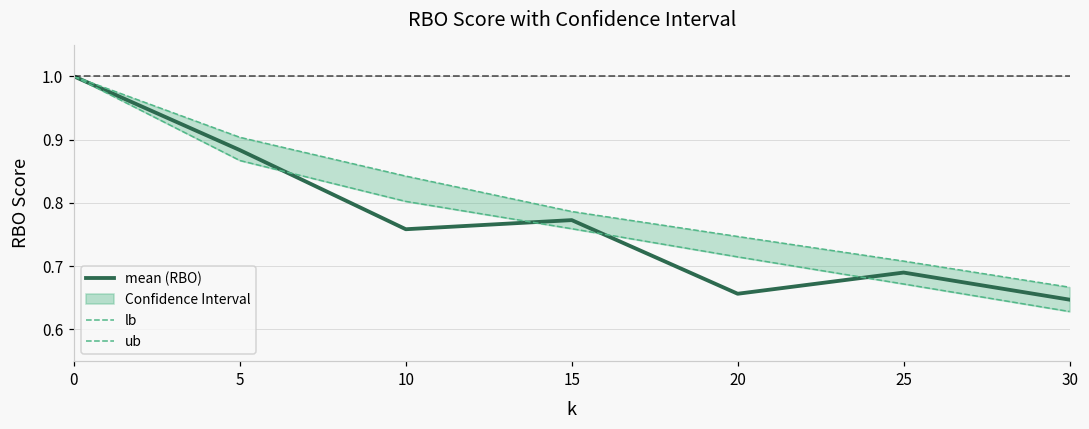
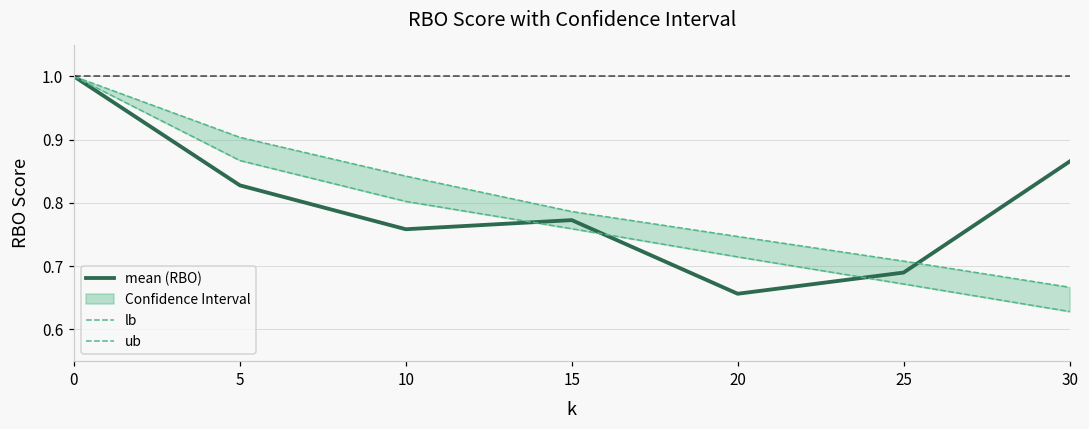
mean (RBO), 5: 0.88 -> 0.83
mean (RBO), 30: 0.65 -> 0.87
